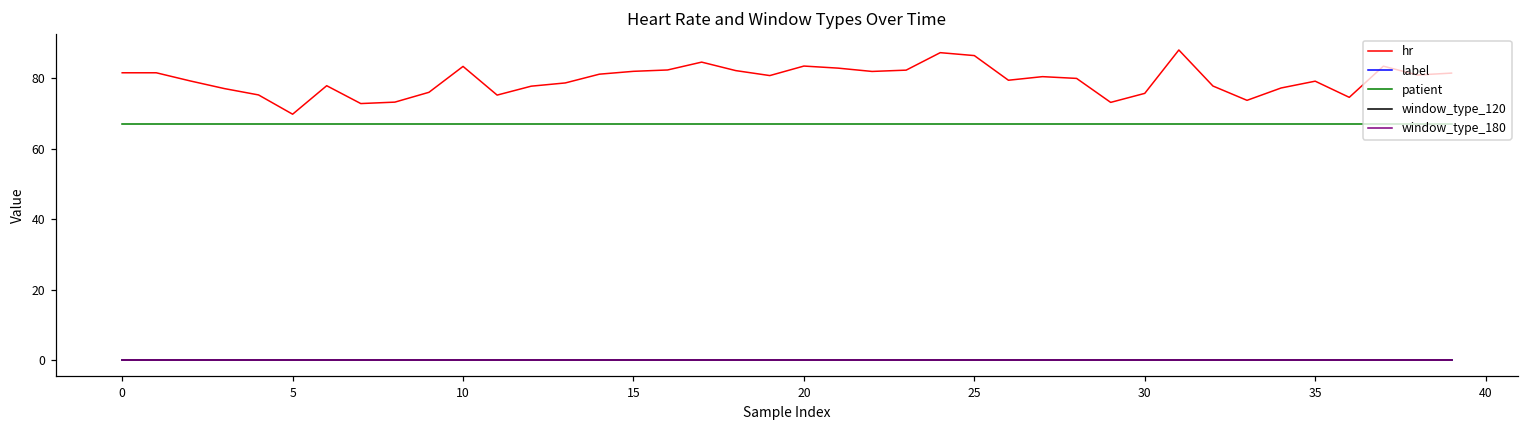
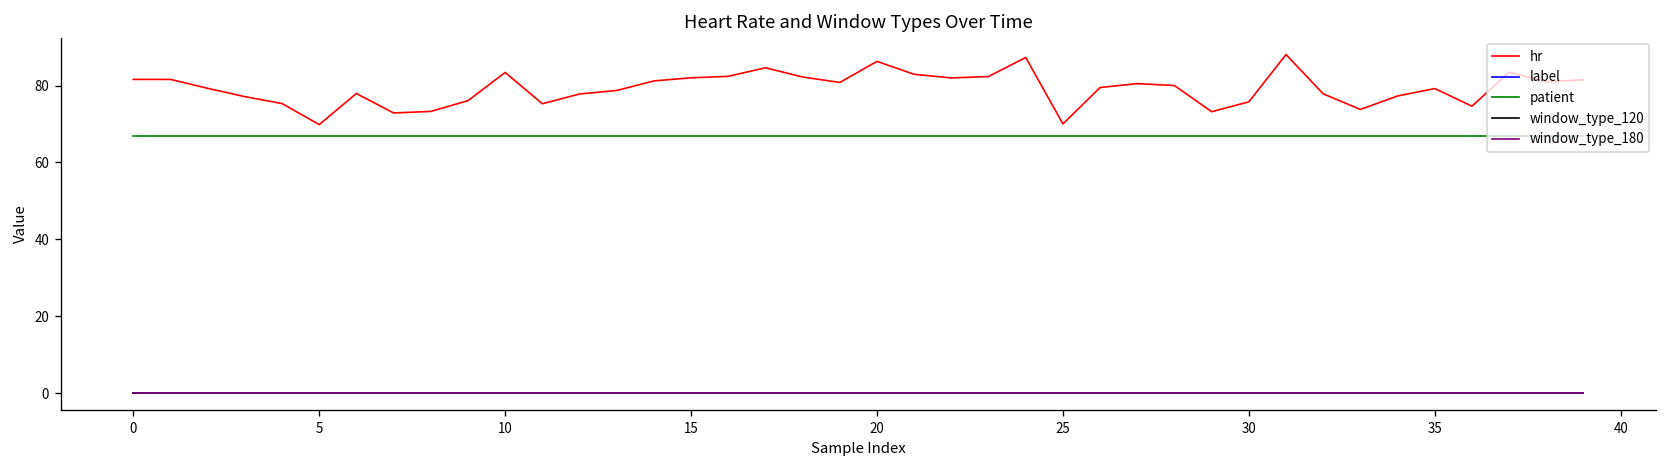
hr, 20: 84 -> 86
hr, 25: 86 -> 70
